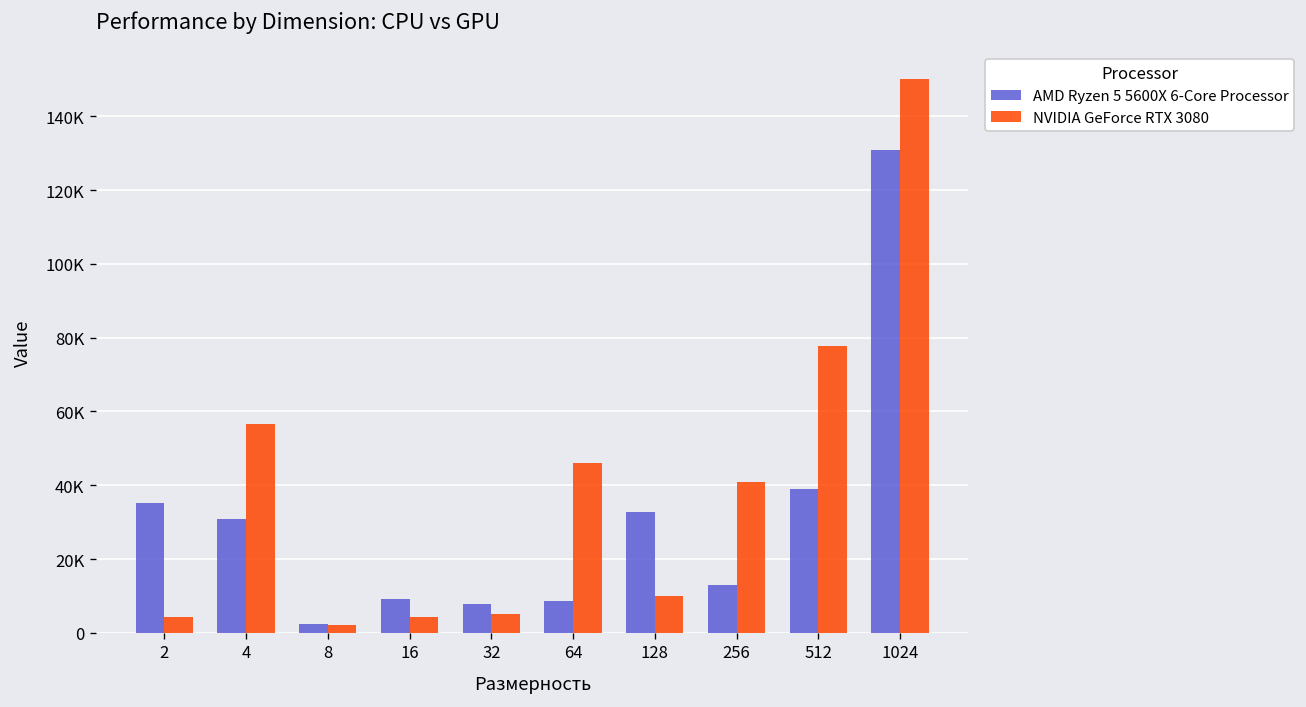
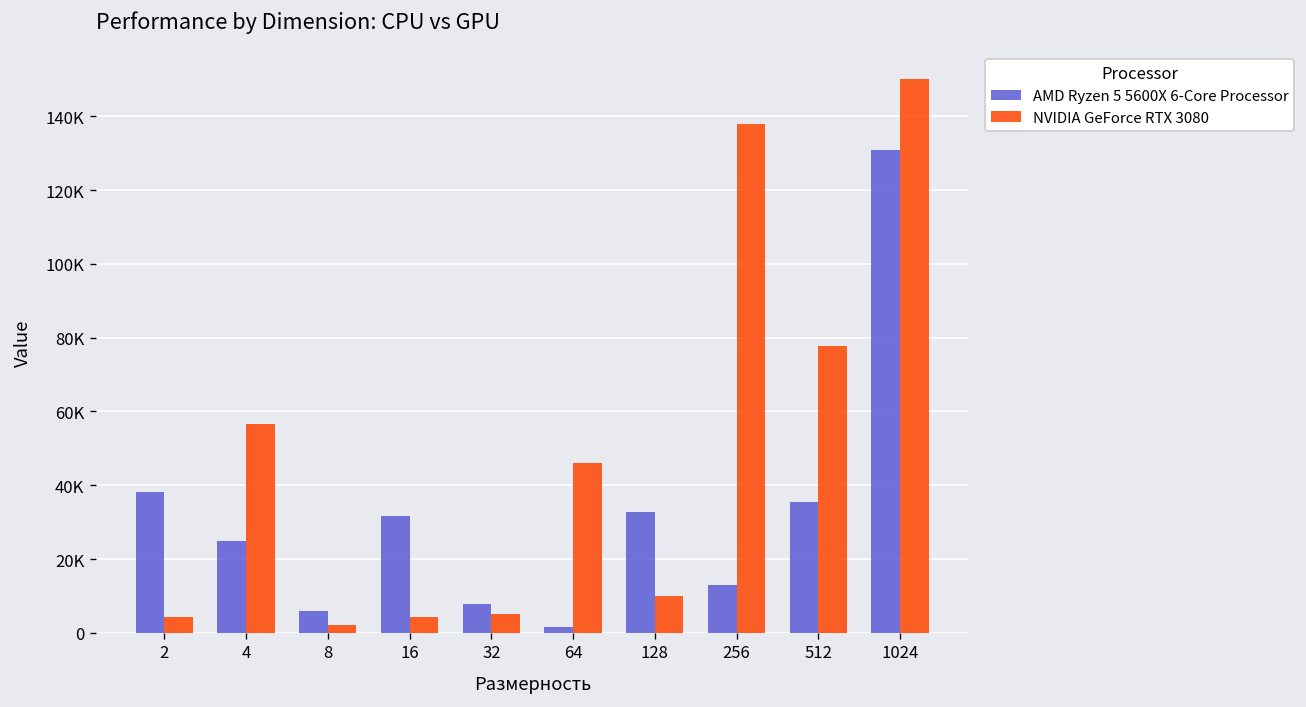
AMD Ryzen 5 5600X 6-Core Processor, 2: 35000 -> 38000
AMD Ryzen 5 5600X 6-Core Processor, 4: 31000 -> 25000
AMD Ryzen 5 5600X 6-Core Processor, 8: 2000 -> 6000
AMD Ryzen 5 5600X 6-Core Processor, 16: 9000 -> 32000
AMD Ryzen 5 5600X 6-Core Processor, 64: 9000 -> 2000
NVIDIA GeForce RTX 3080, 256: 41000 -> 138000
AMD Ryzen 5 5600X 6-Core Processor, 512: 39000 -> 35000
